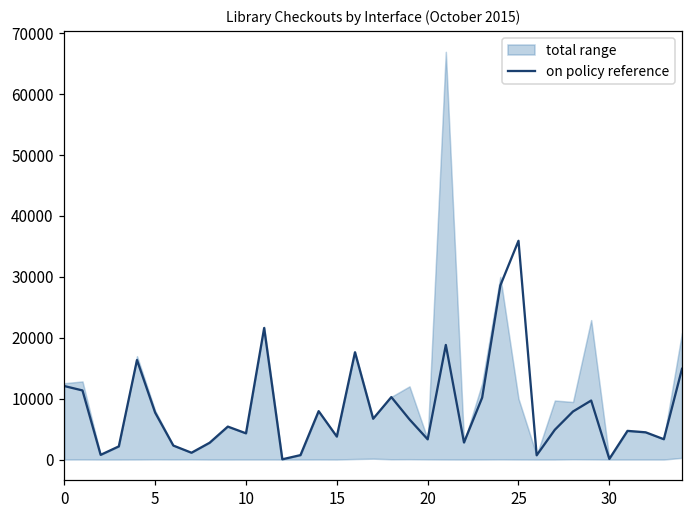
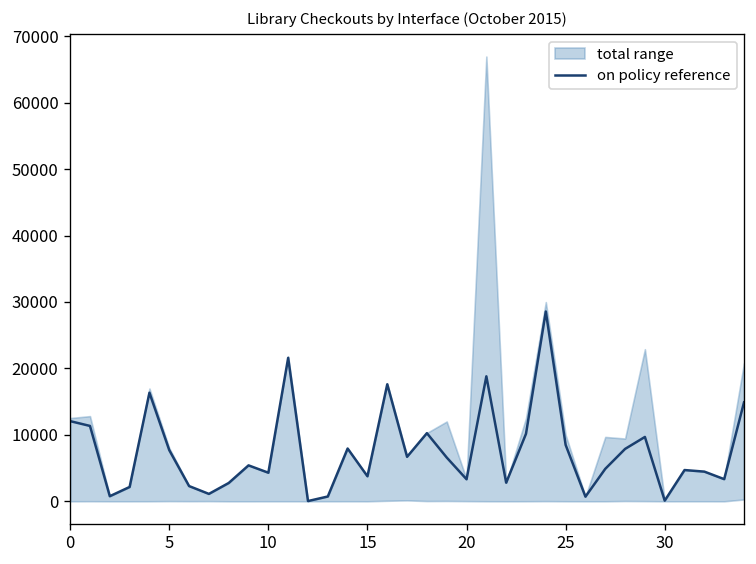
on policy reference, 25: 36000 -> 8000
